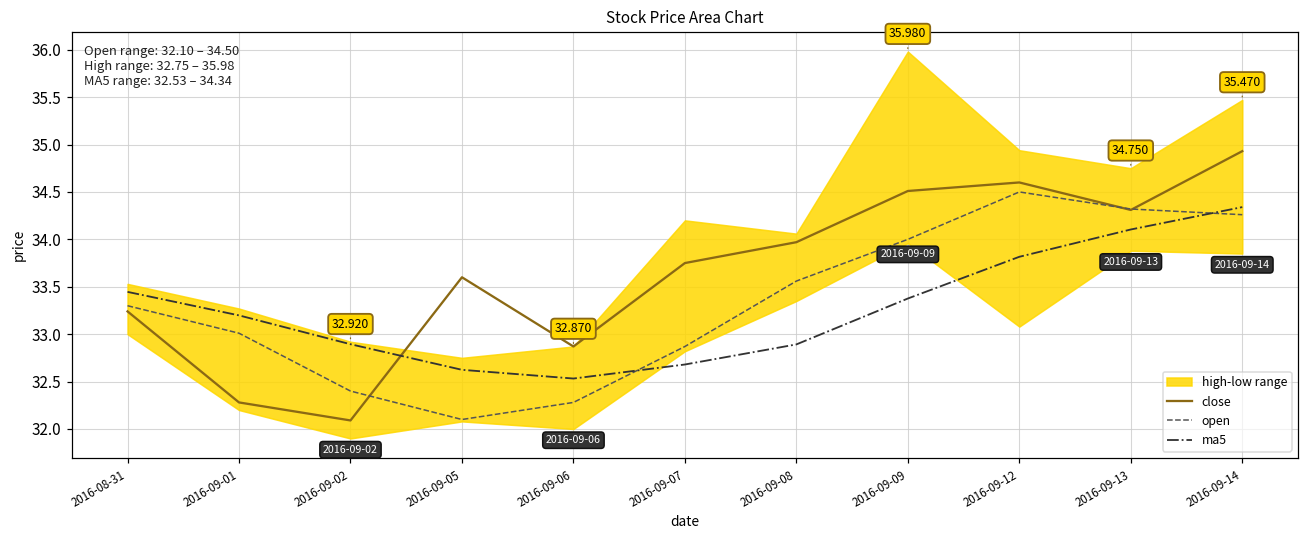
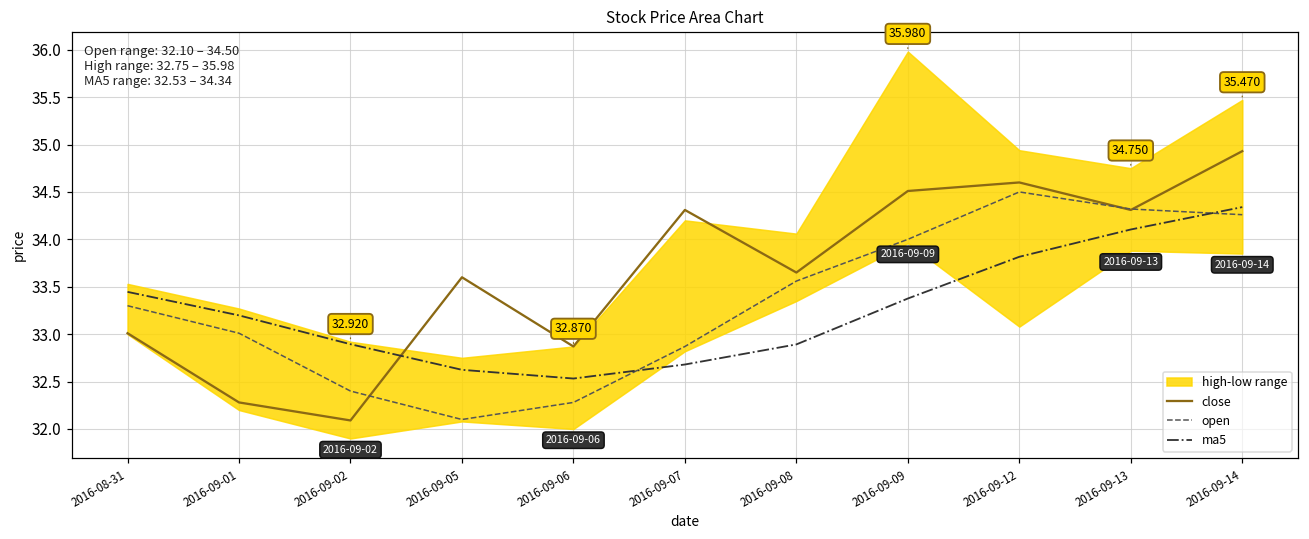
close, 2016-08-31: 33.2 -> 33.0
close, 2016-09-07: 33.8 -> 34.3
close, 2016-09-08: 34.0 -> 33.7
